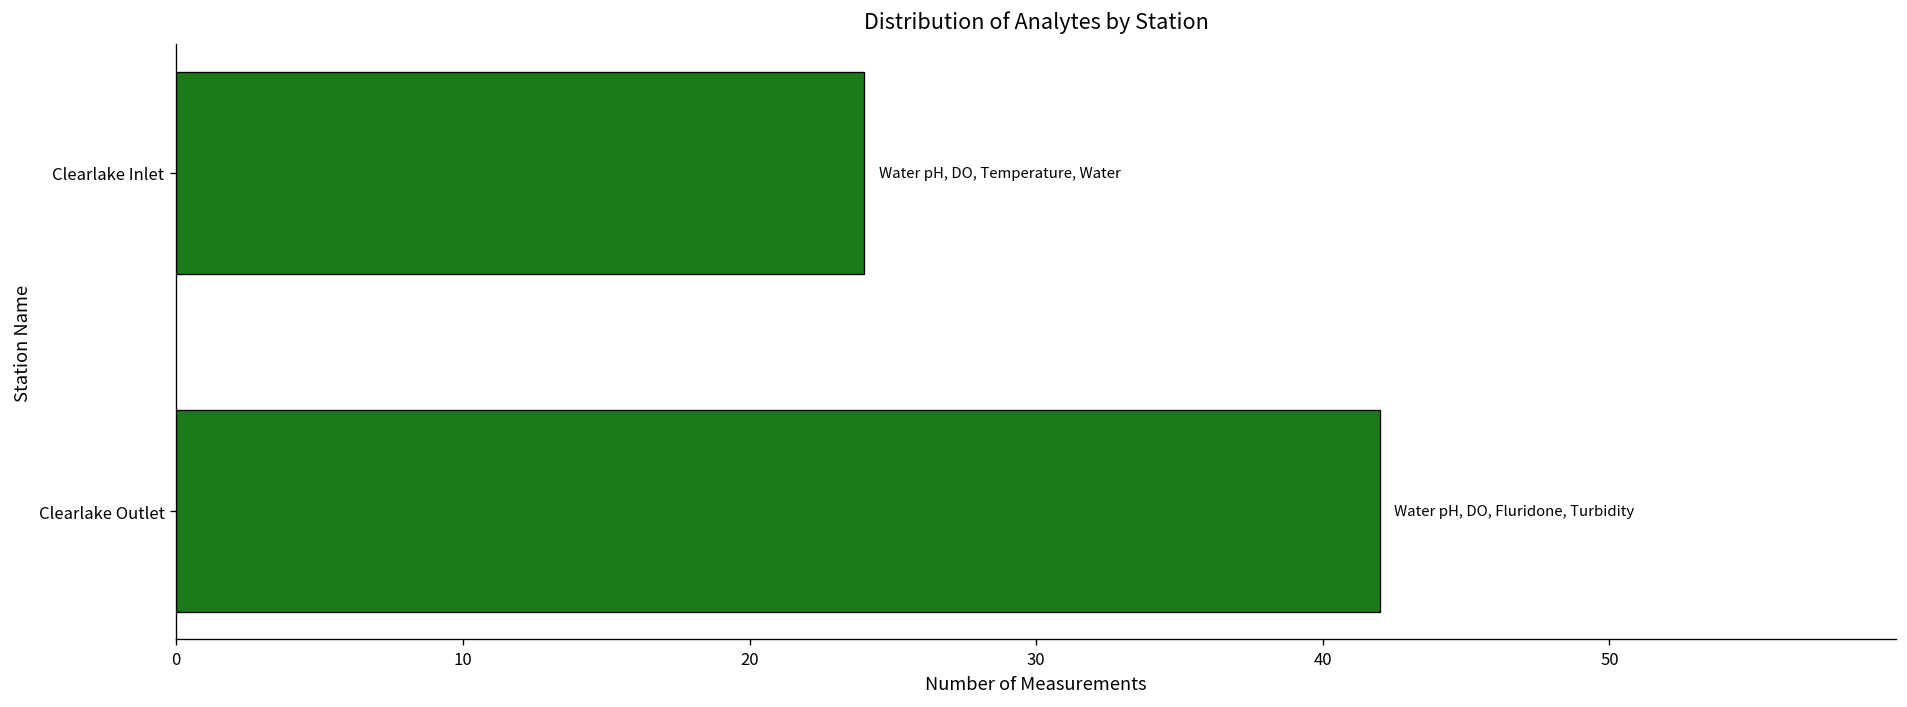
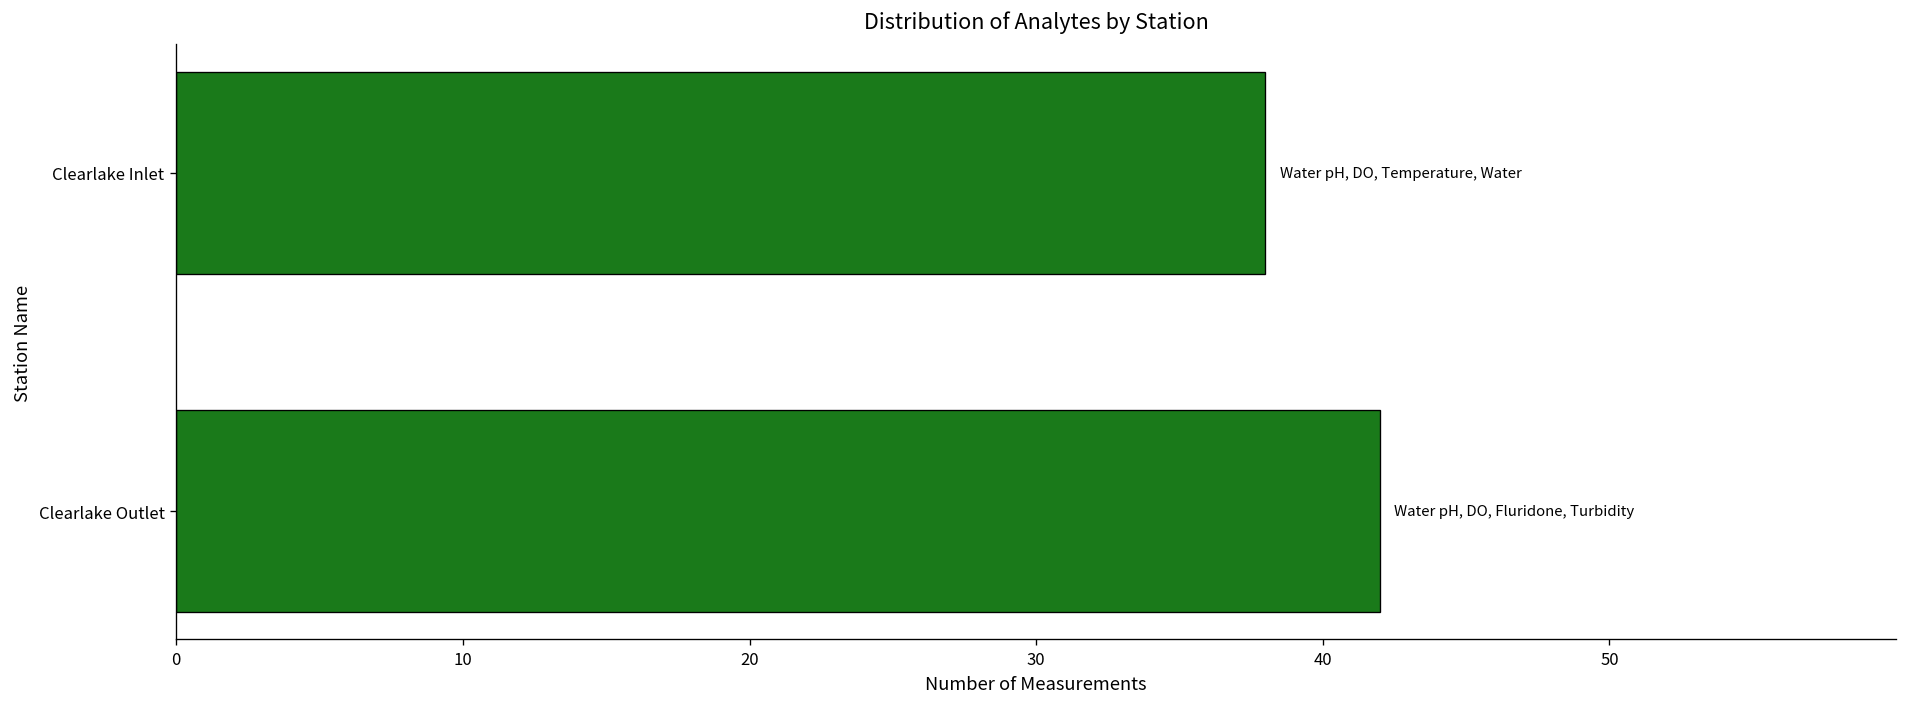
Clearlake Inlet: 24 -> 38
